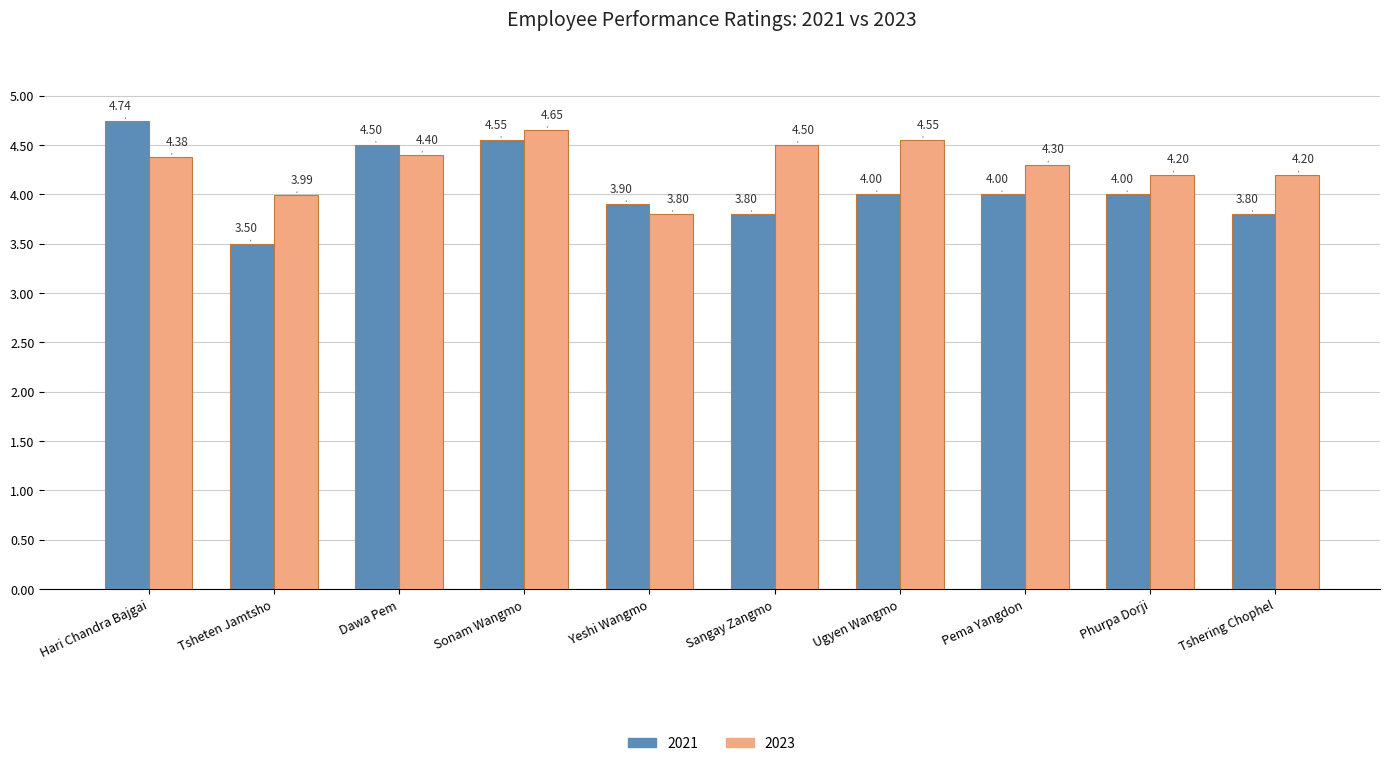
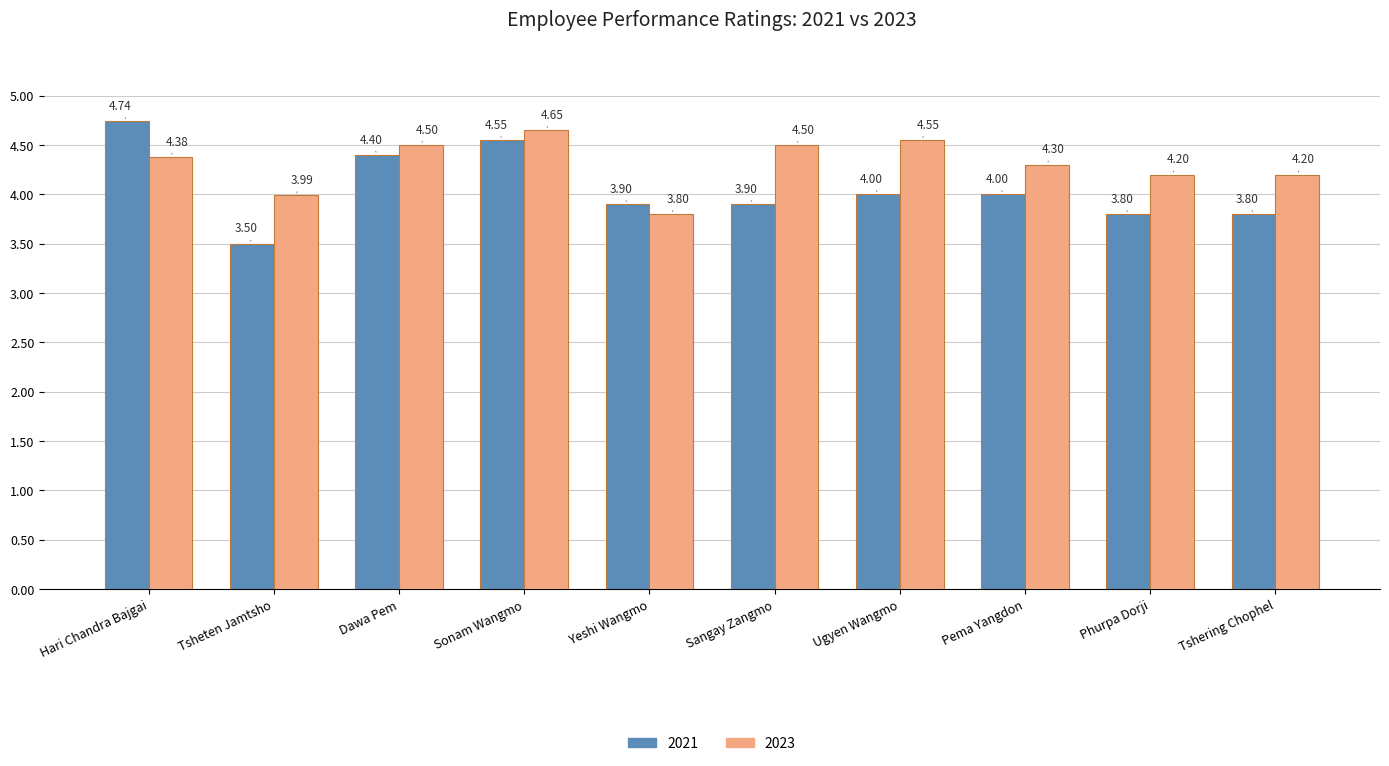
2021, Dawa Pem: 4.50 -> 4.40
2023, Dawa Pem: 4.40 -> 4.50
2021, Sangay Zangmo: 3.80 -> 3.90
2021, Phurpa Dorji: 4.00 -> 3.80
